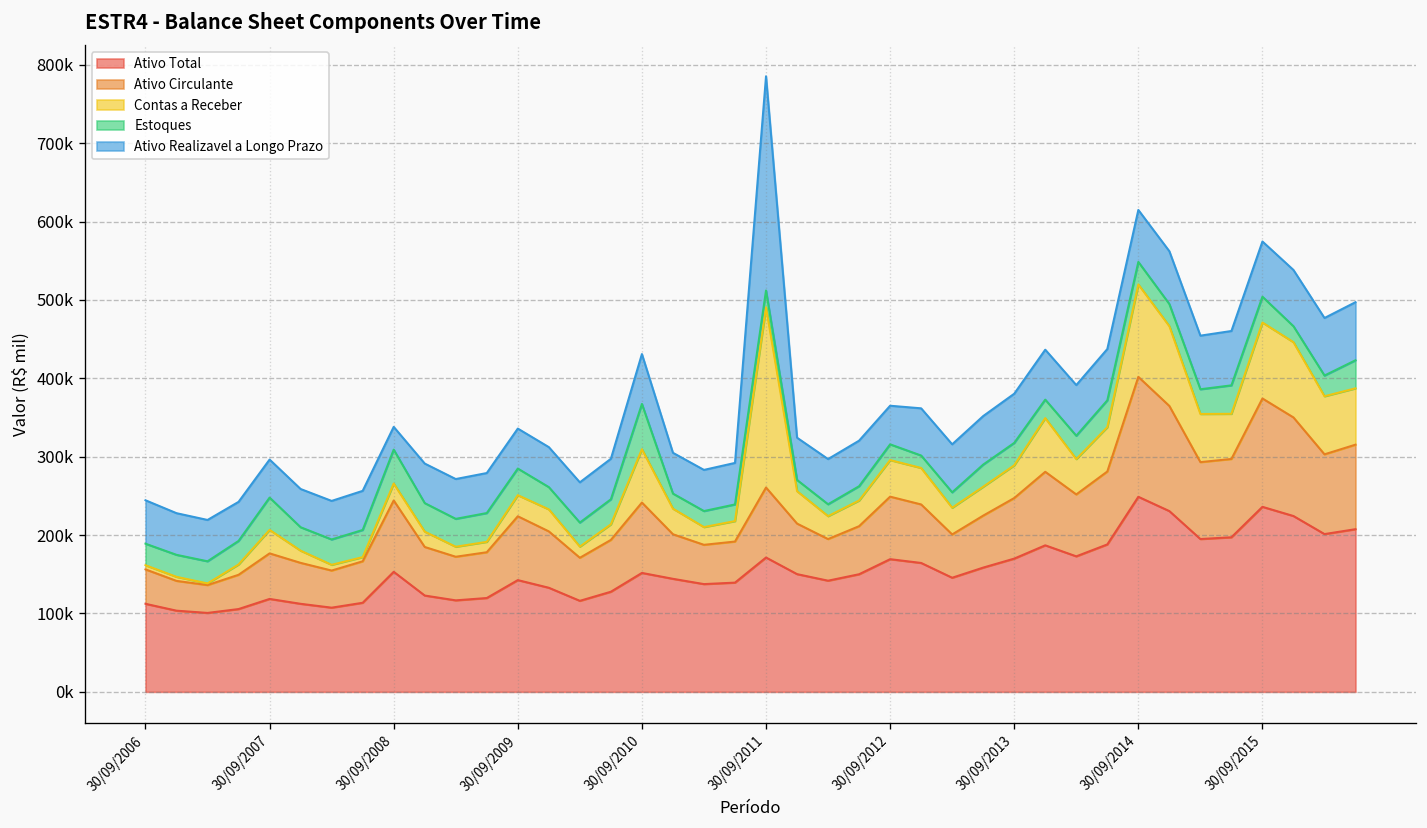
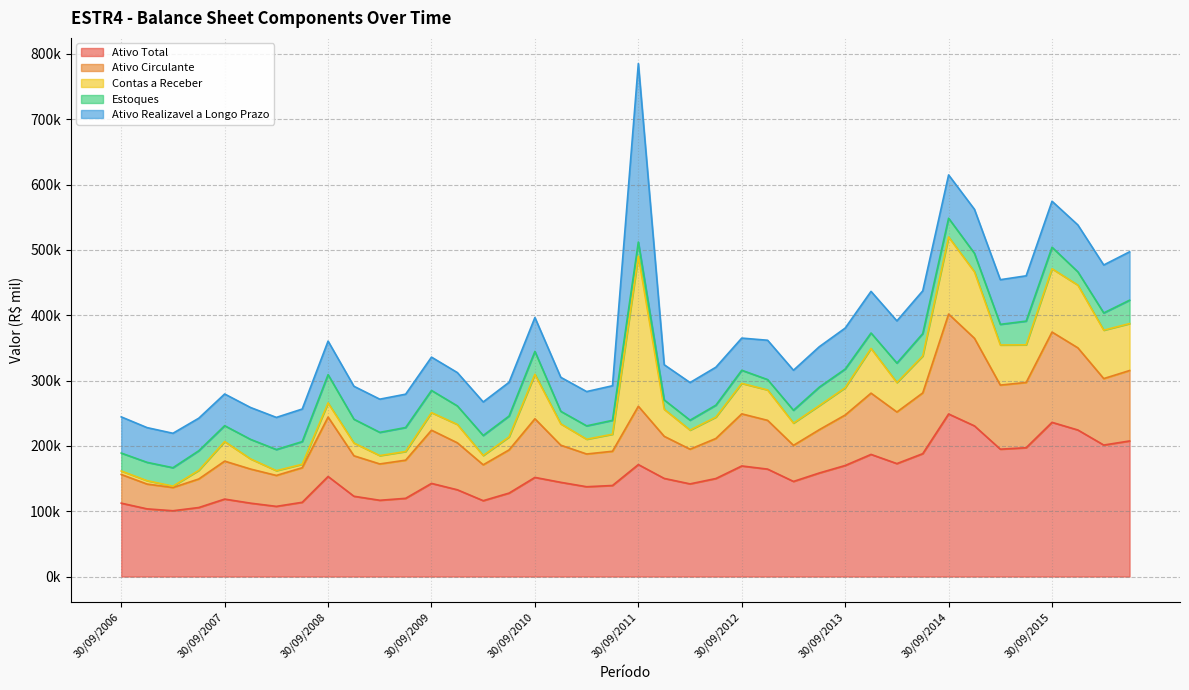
Estoques, 30/09/2007: 40000 -> 20000
Ativo Realizavel a Longo Prazo, 30/09/2008: 30000 -> 50000
Estoques, 30/09/2010: 60000 -> 40000
Ativo Realizavel a Longo Prazo, 30/09/2010: 60000 -> 50000
